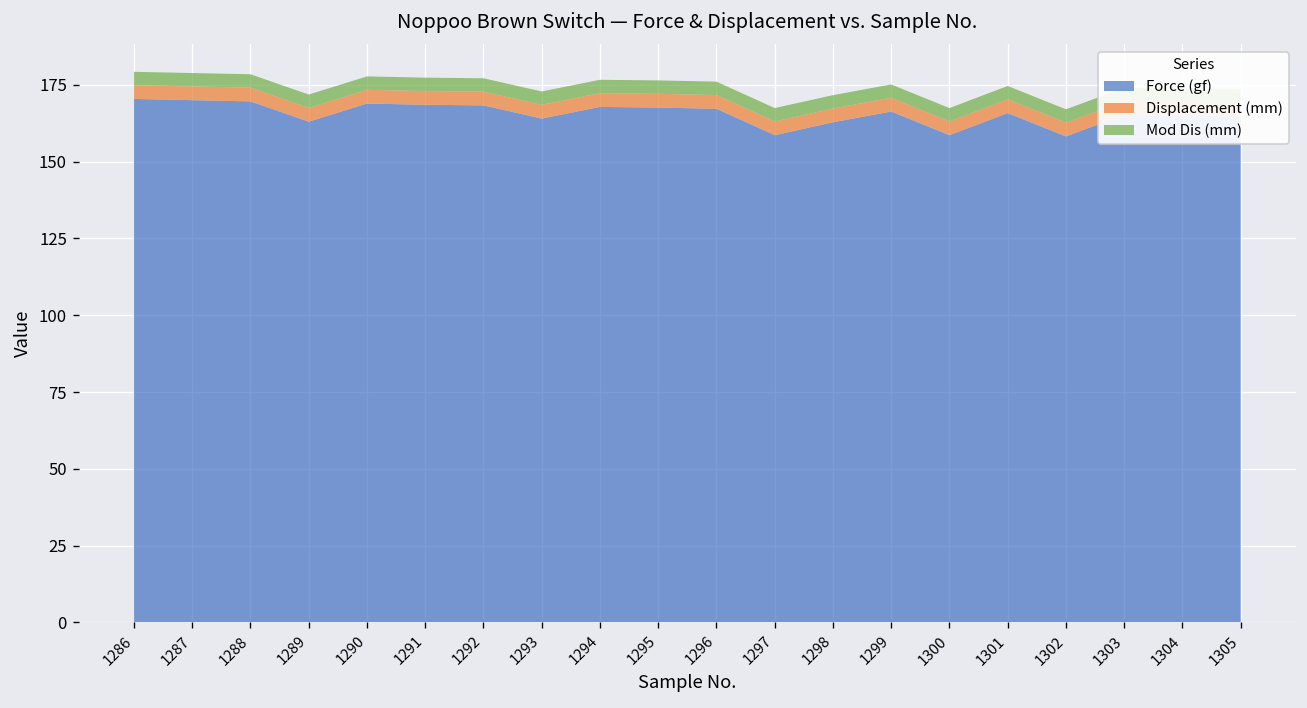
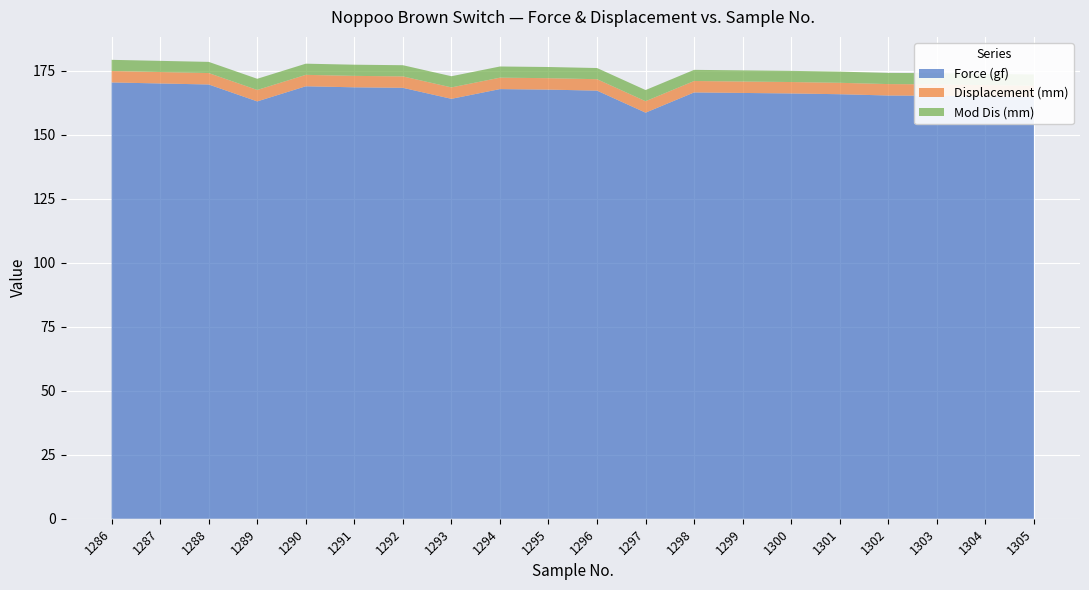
Force (gf), 1298: 163 -> 167
Force (gf), 1300: 159 -> 166
Force (gf), 1302: 158 -> 165
